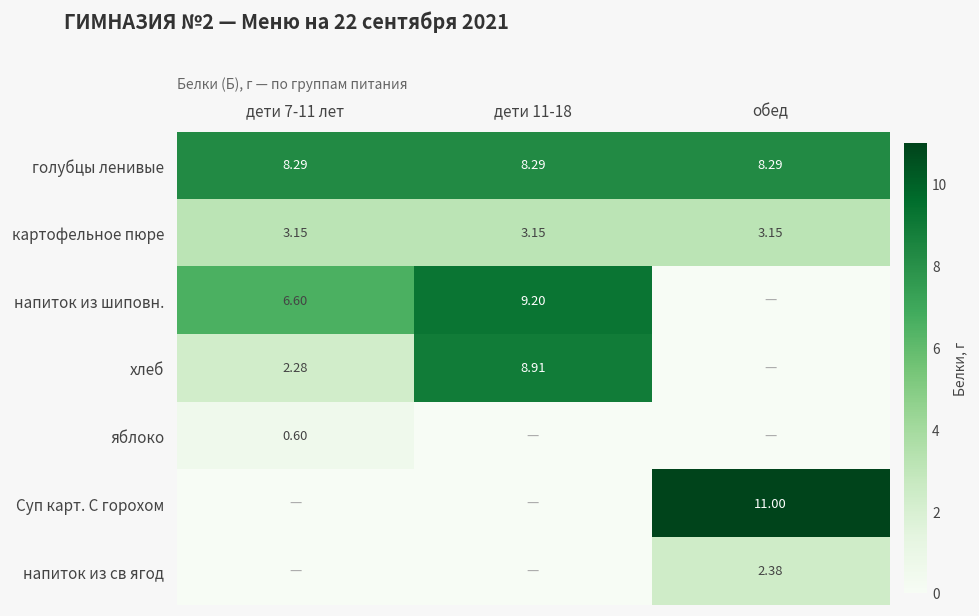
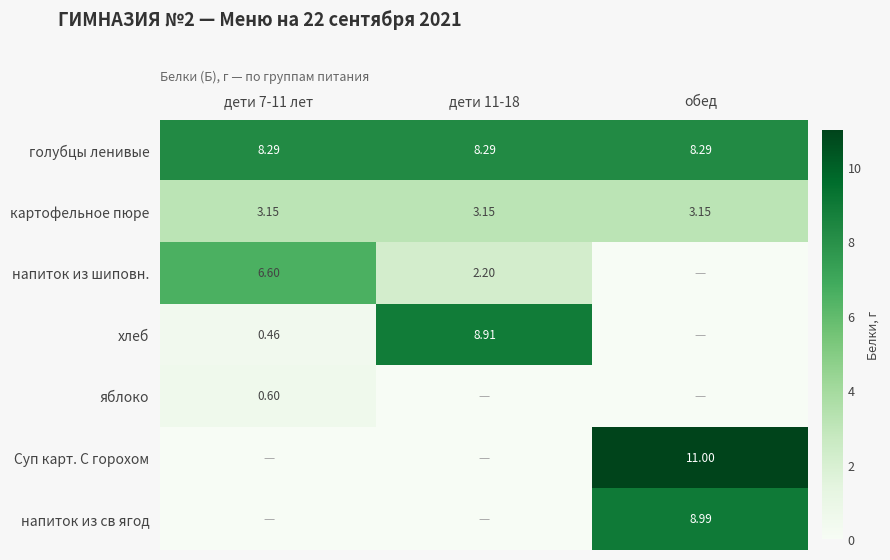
напиток из шиповн., дети 11-18: 9.20 -> 2.20
хлеб, дети 7-11 лет: 2.28 -> 0.46
напиток из св ягод, обед: 2.38 -> 8.99
